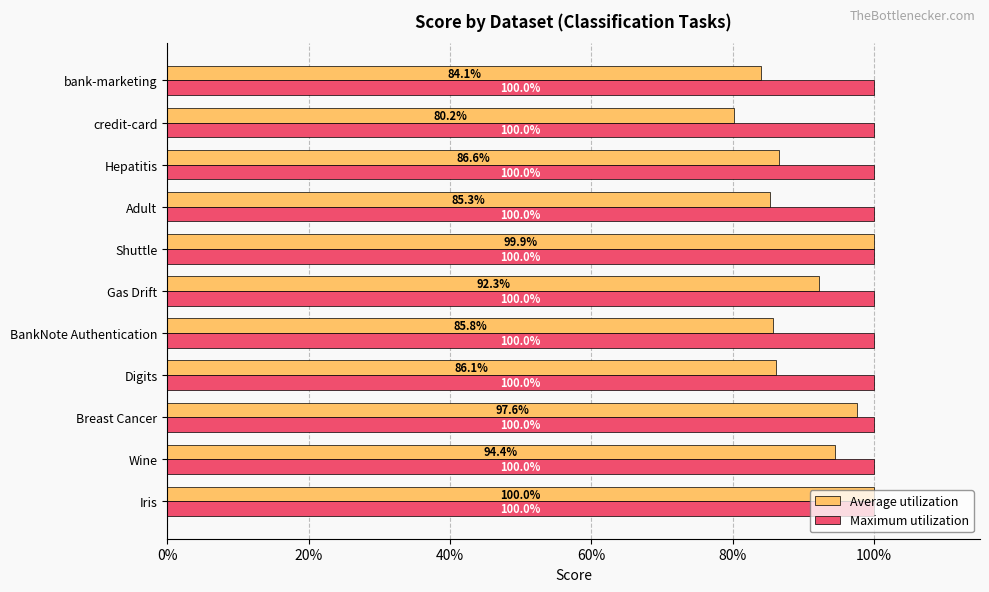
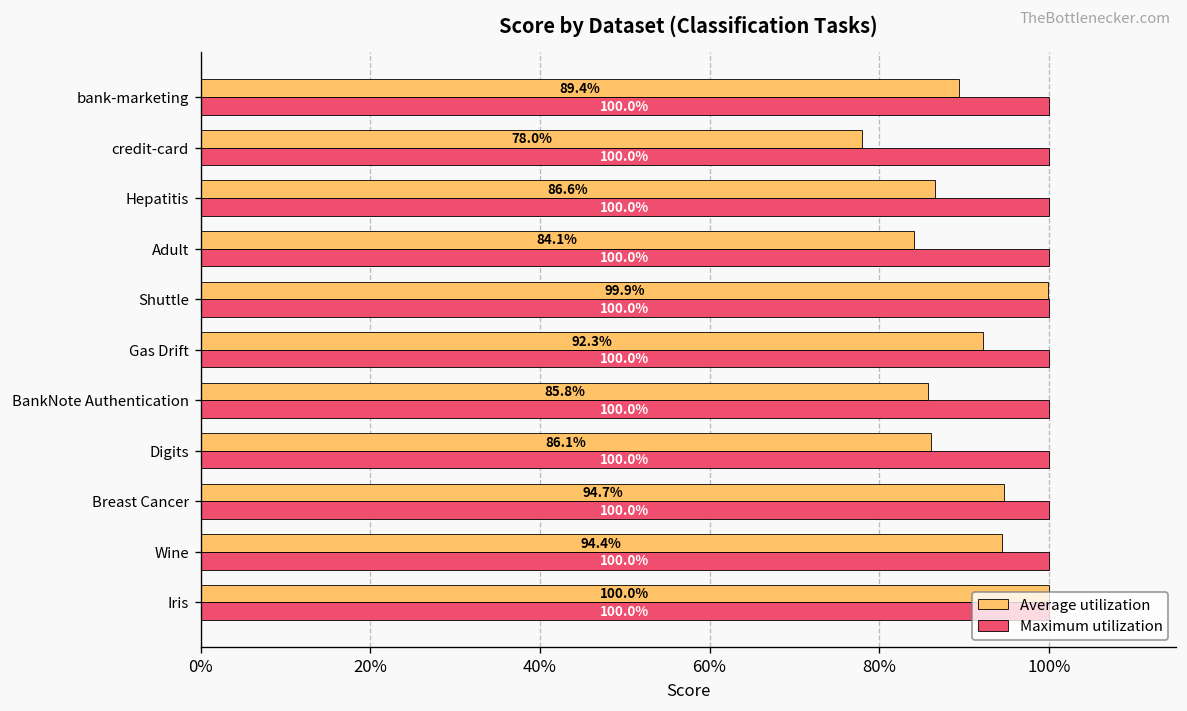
Average utilization, bank-marketing: 84.1% -> 89.4%
Average utilization, credit-card: 80.2% -> 78.0%
Average utilization, Adult: 85.3% -> 84.1%
Average utilization, Breast Cancer: 97.6% -> 94.7%
